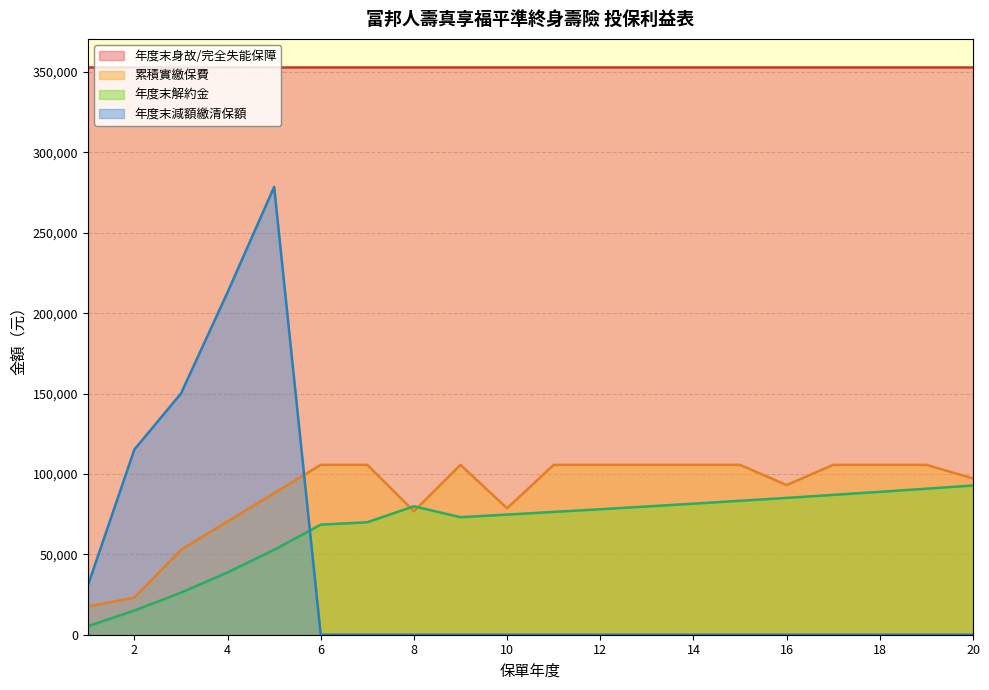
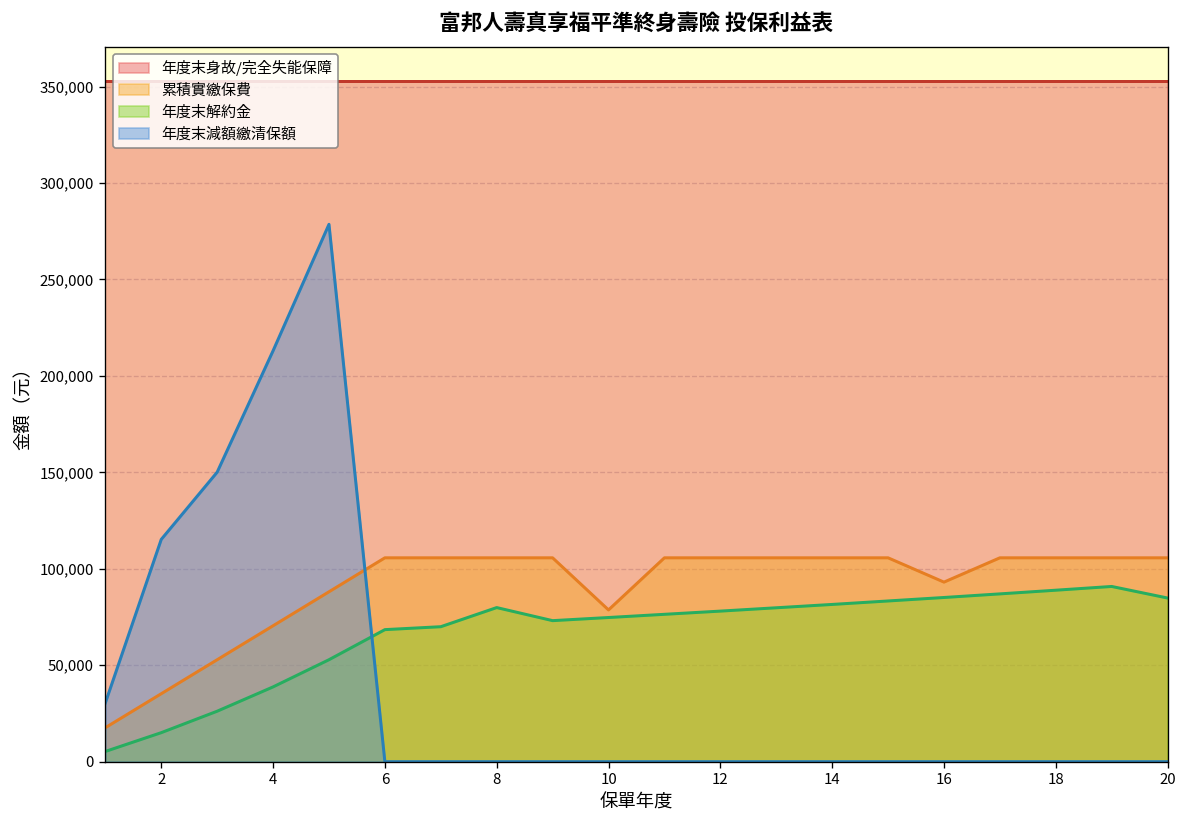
累積實繳保費, 2: 23,000 -> 35,000
累積實繳保費, 8: 77,000 -> 106,000
累積實繳保費, 20: 97,000 -> 106,000
年度末解約金, 20: 93,000 -> 85,000
